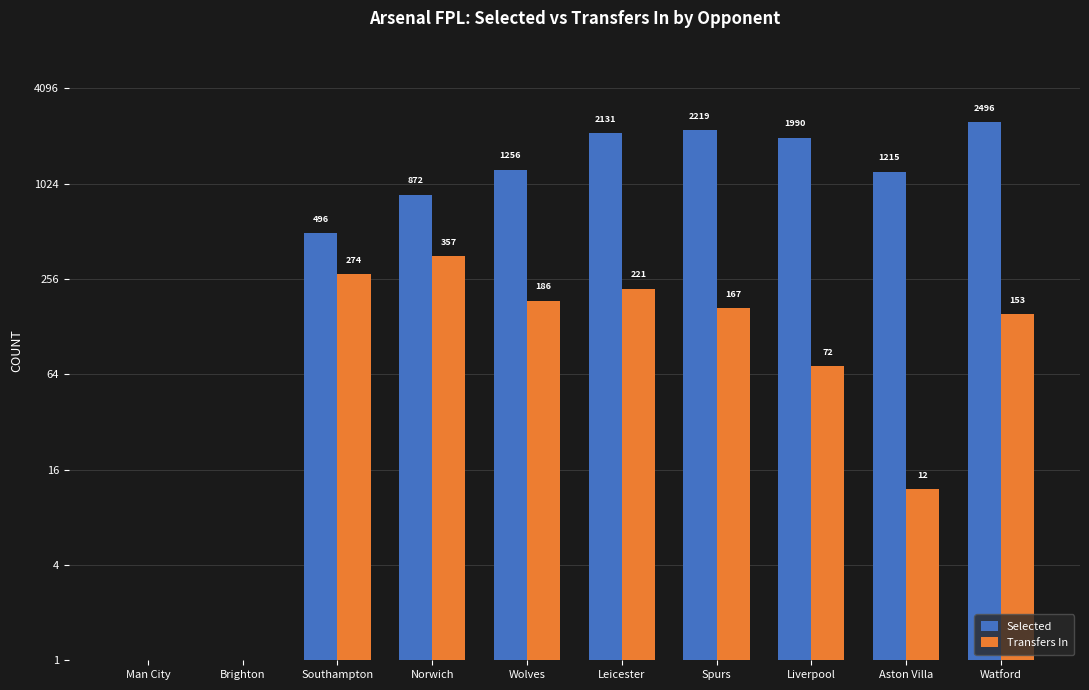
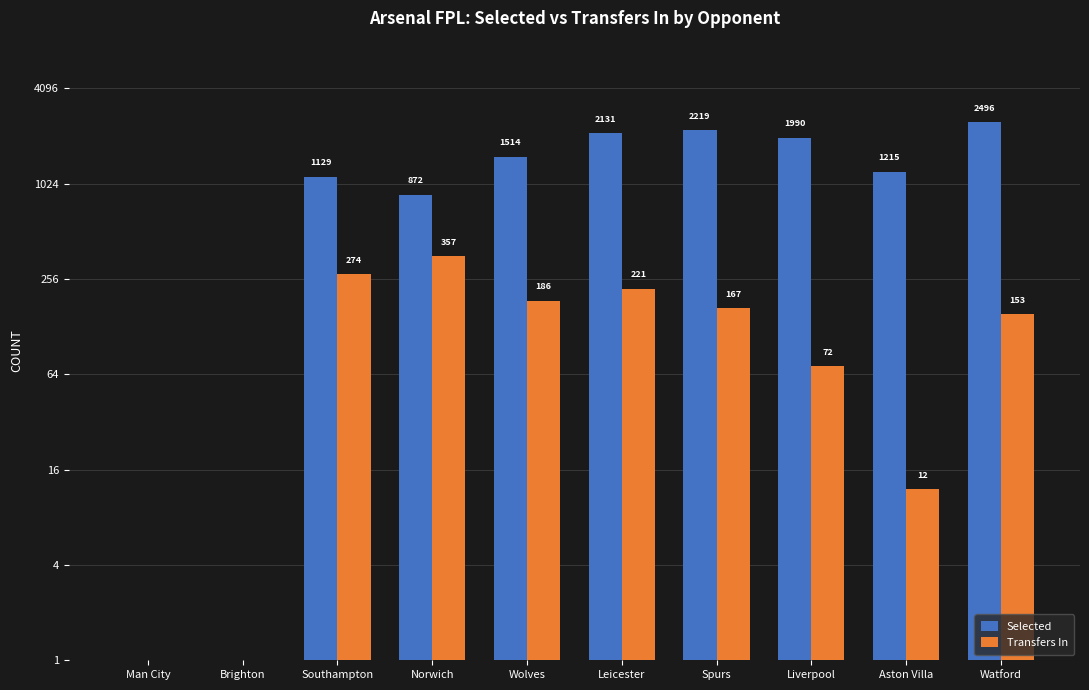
Selected, Southampton: 496 -> 1129
Selected, Wolves: 1256 -> 1514
